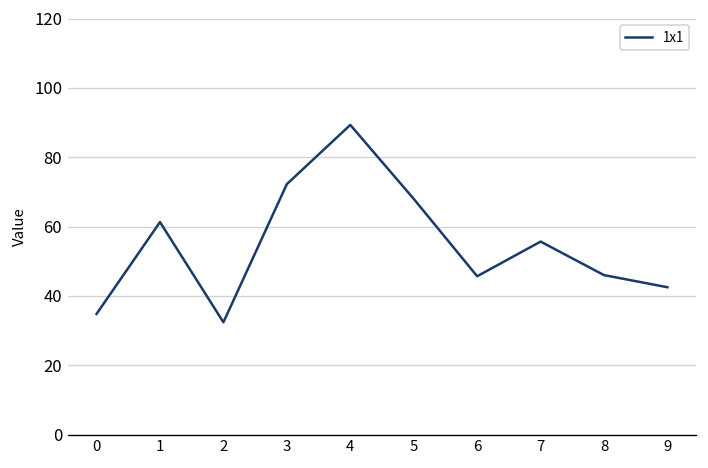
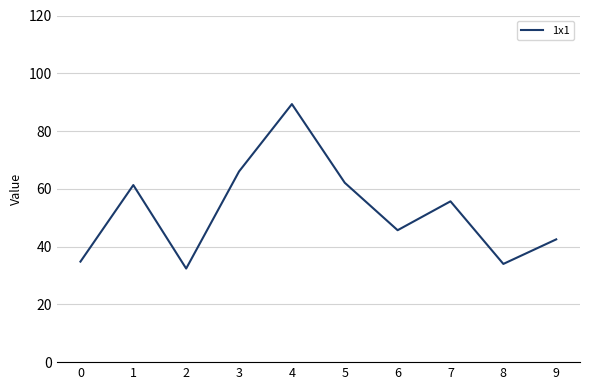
3: 72 -> 66
5: 68 -> 62
8: 46 -> 34
